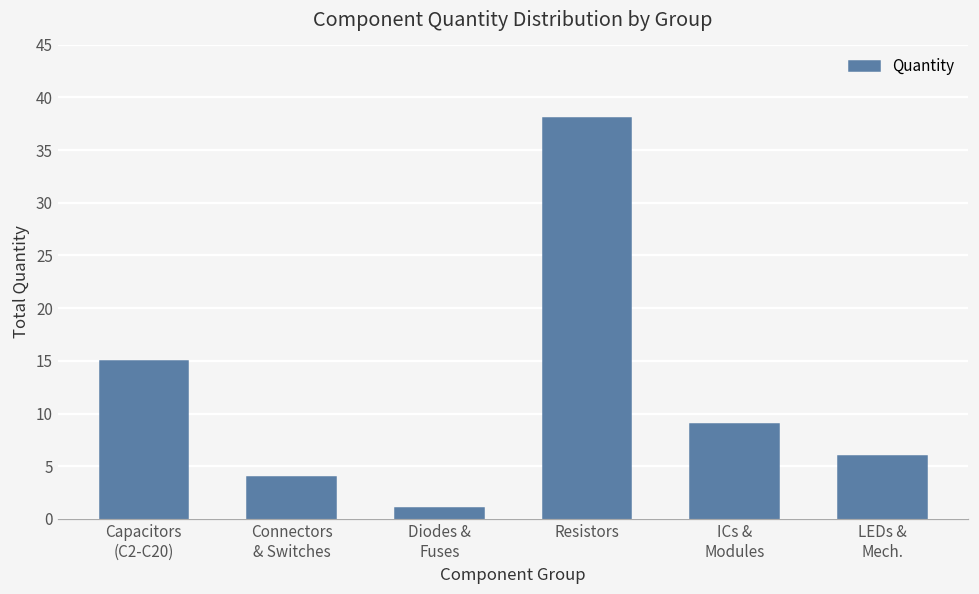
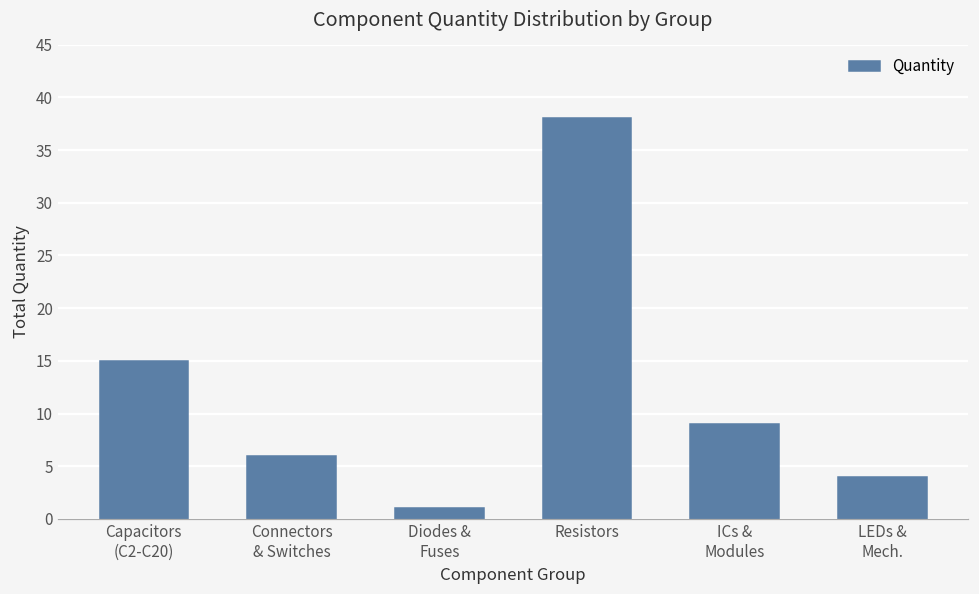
Connectors & Switches: 4 -> 6
LEDs & Mech.: 6 -> 4
